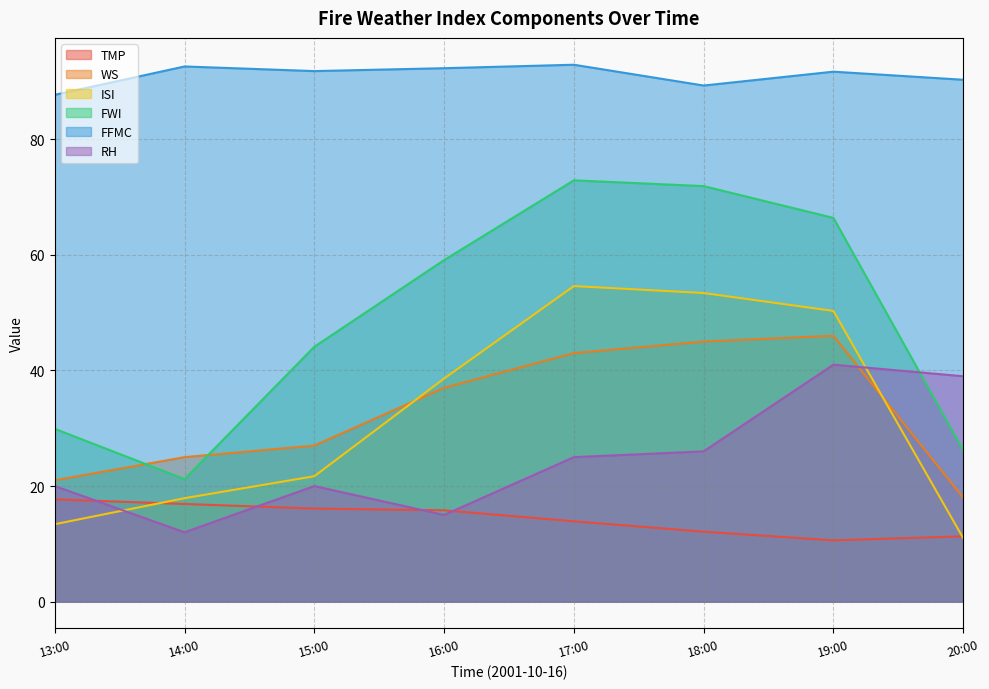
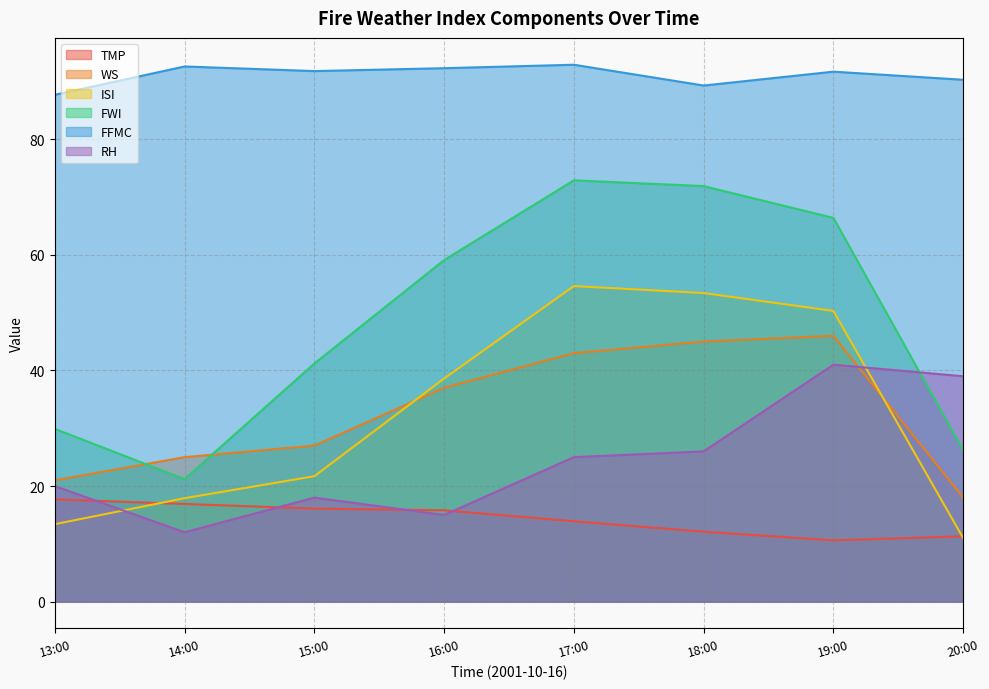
FWI, 15:00: 44 -> 41
RH, 15:00: 20 -> 18
